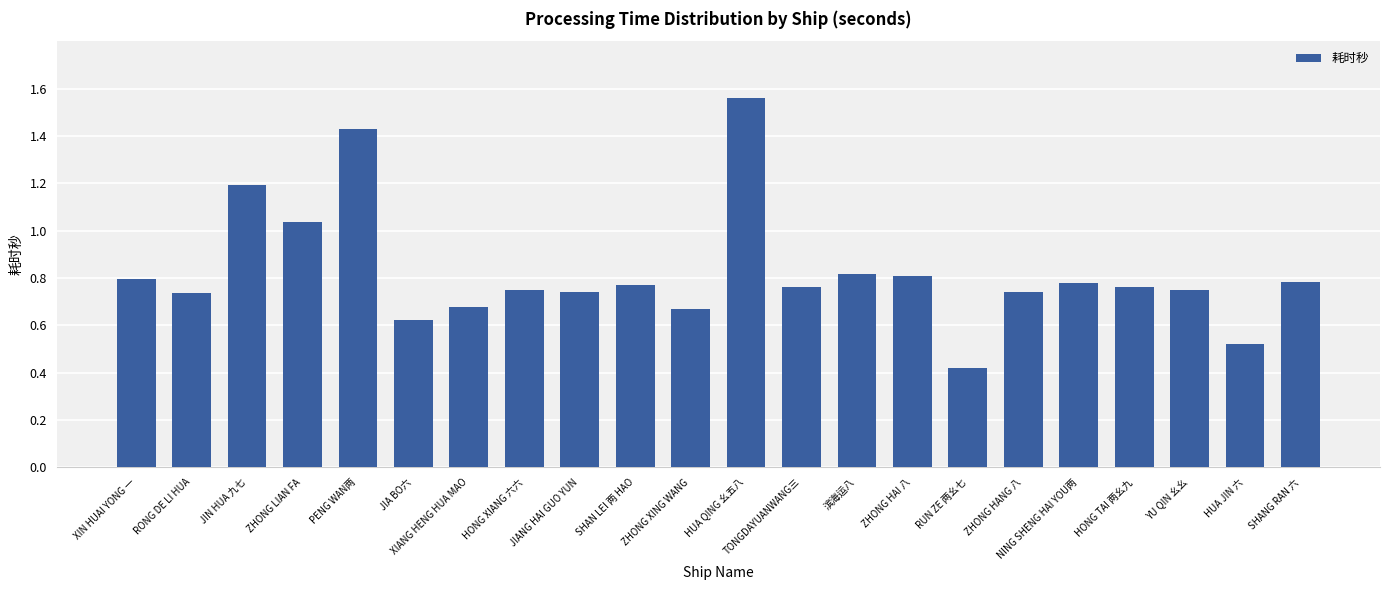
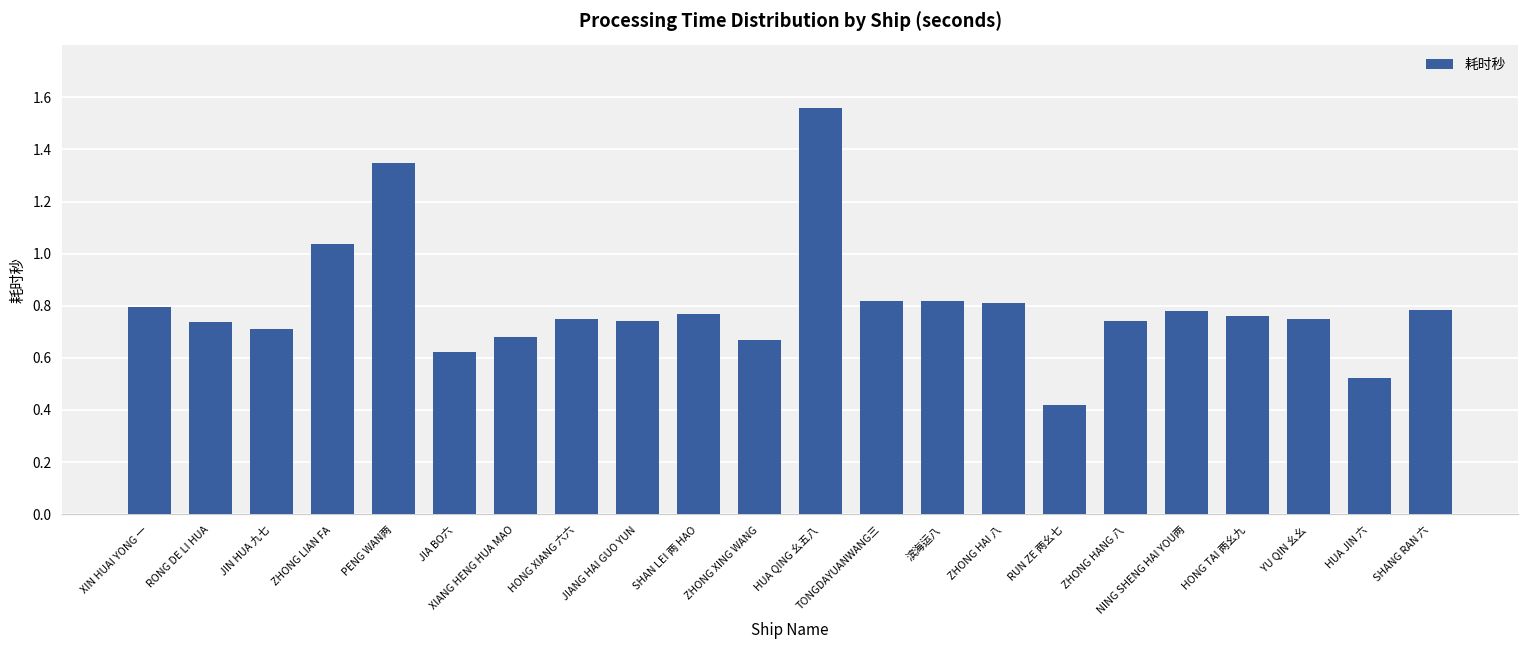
JIN HUA 九七: 1.19 -> 0.71
PENG WAN两: 1.43 -> 1.35
TONGDAYUANWANG三: 0.76 -> 0.82
